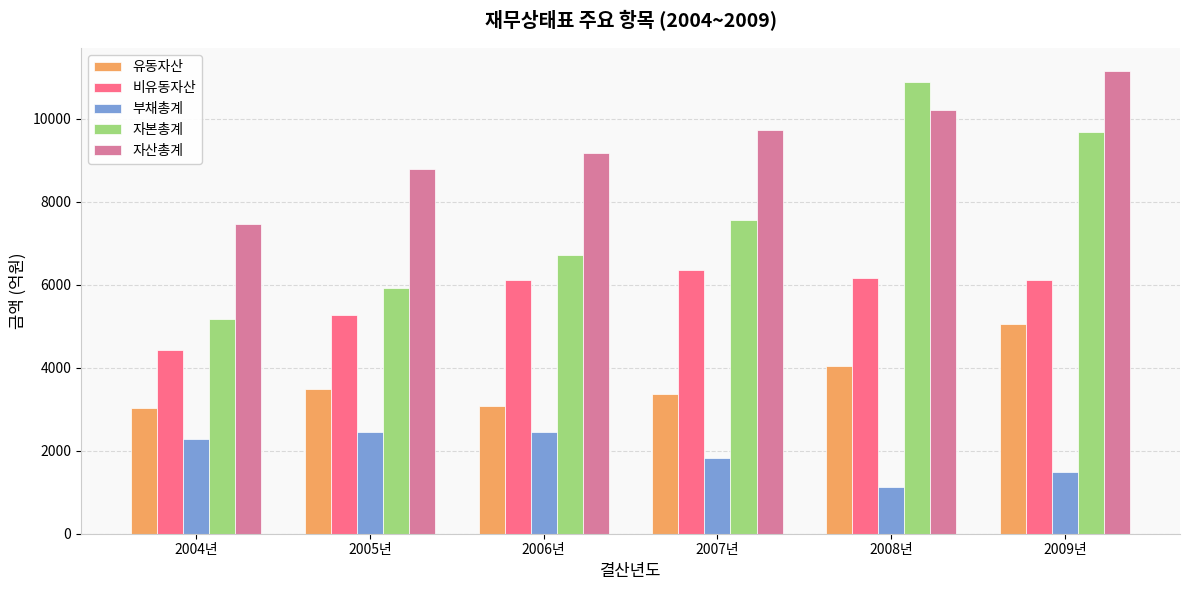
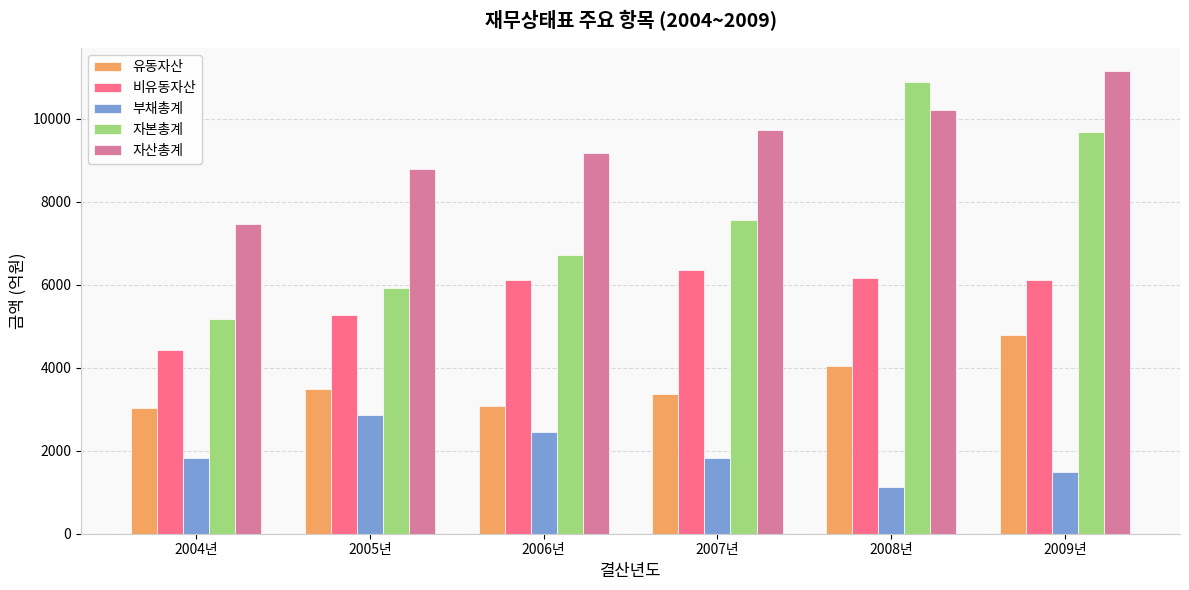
부채총계, 2004년: 2300 -> 1800
부채총계, 2005년: 2400 -> 2900
유동자산, 2009년: 5000 -> 4800
